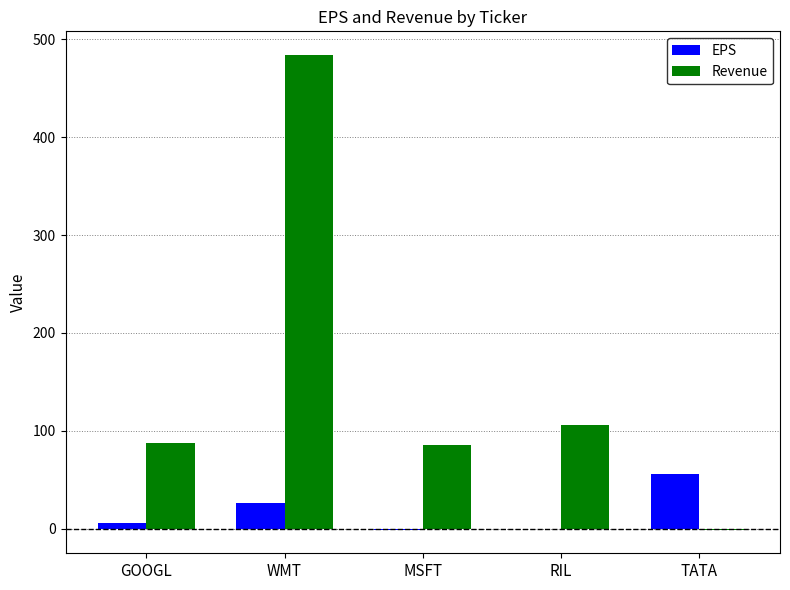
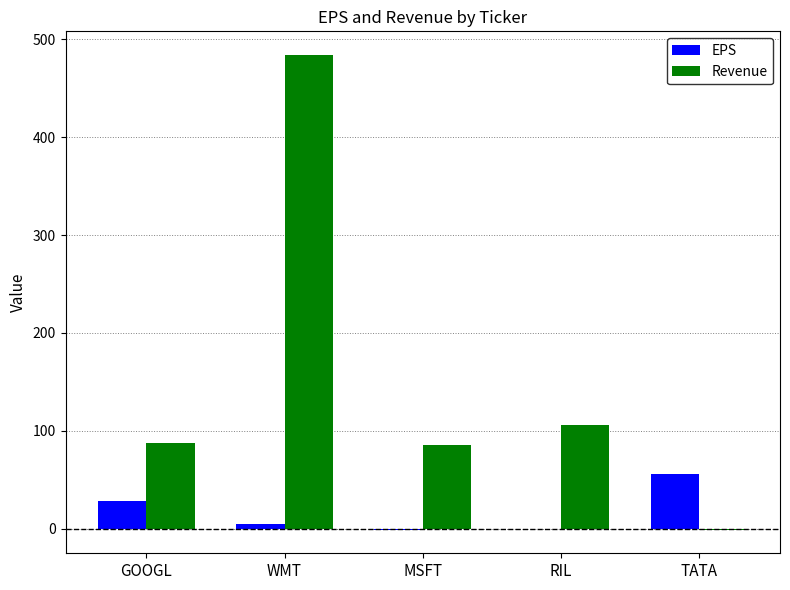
EPS, GOOGL: 10 -> 30
EPS, WMT: 30 -> 0
